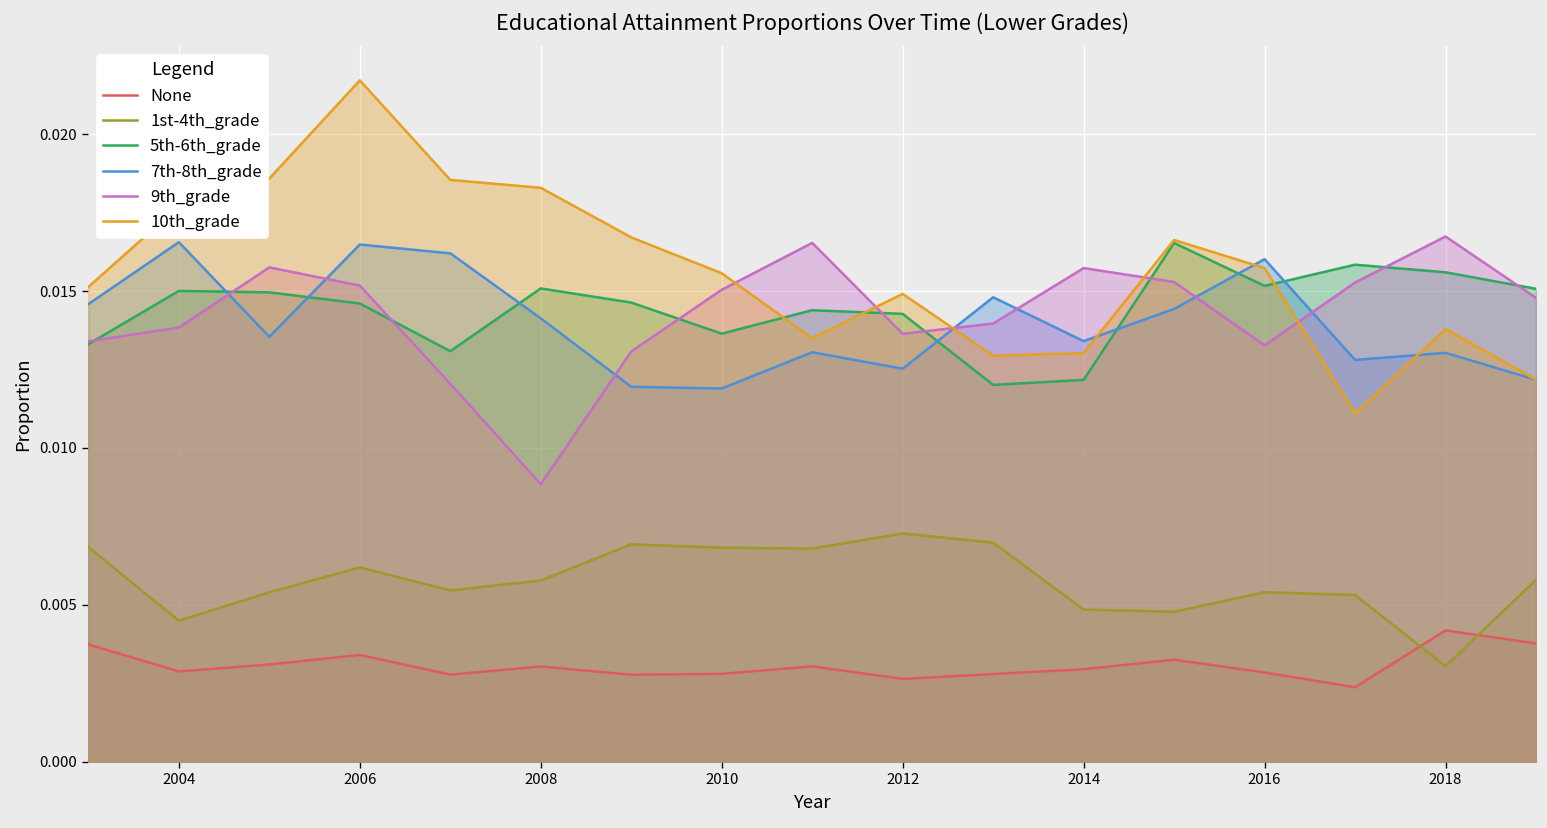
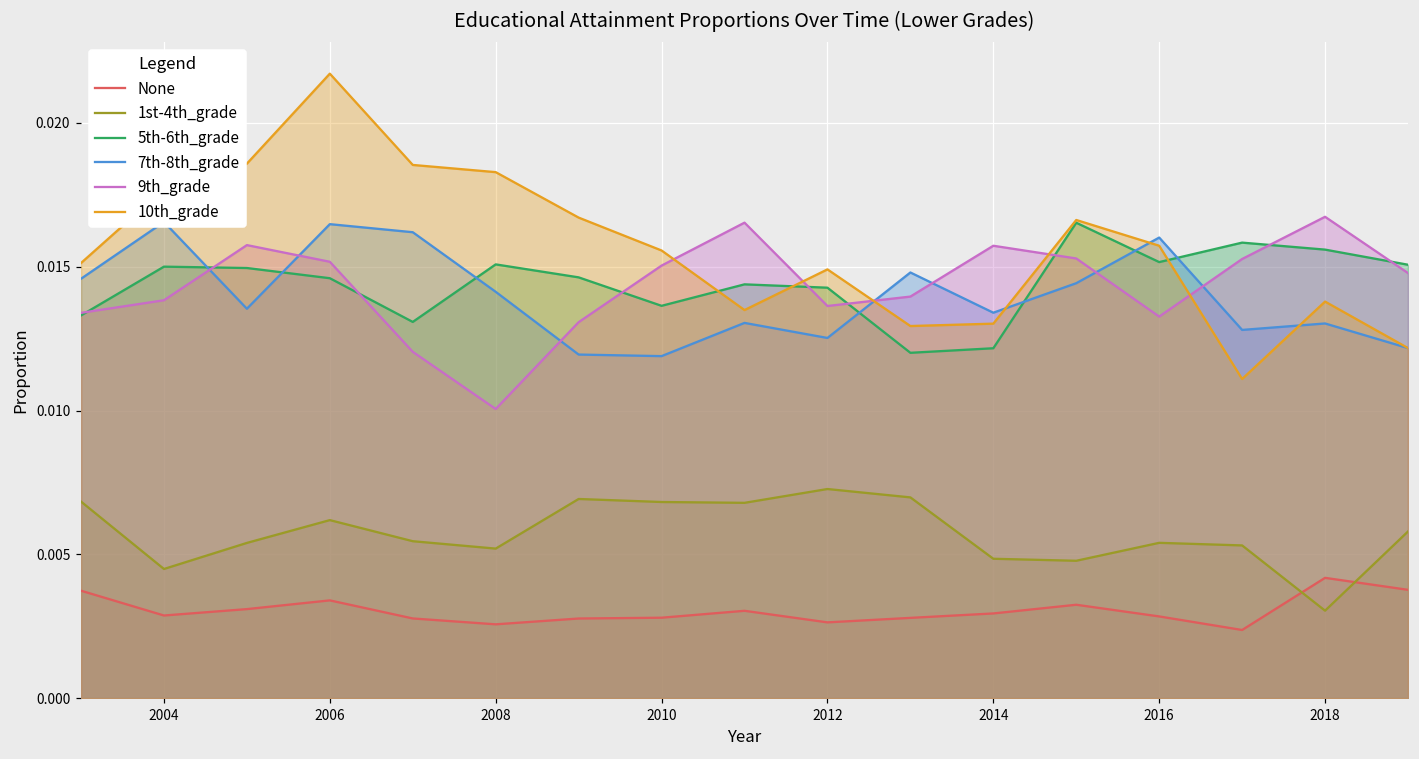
None, 2008: 0.0030 -> 0.0026
1st-4th_grade, 2008: 0.0058 -> 0.0052
9th_grade, 2008: 0.0088 -> 0.0101
